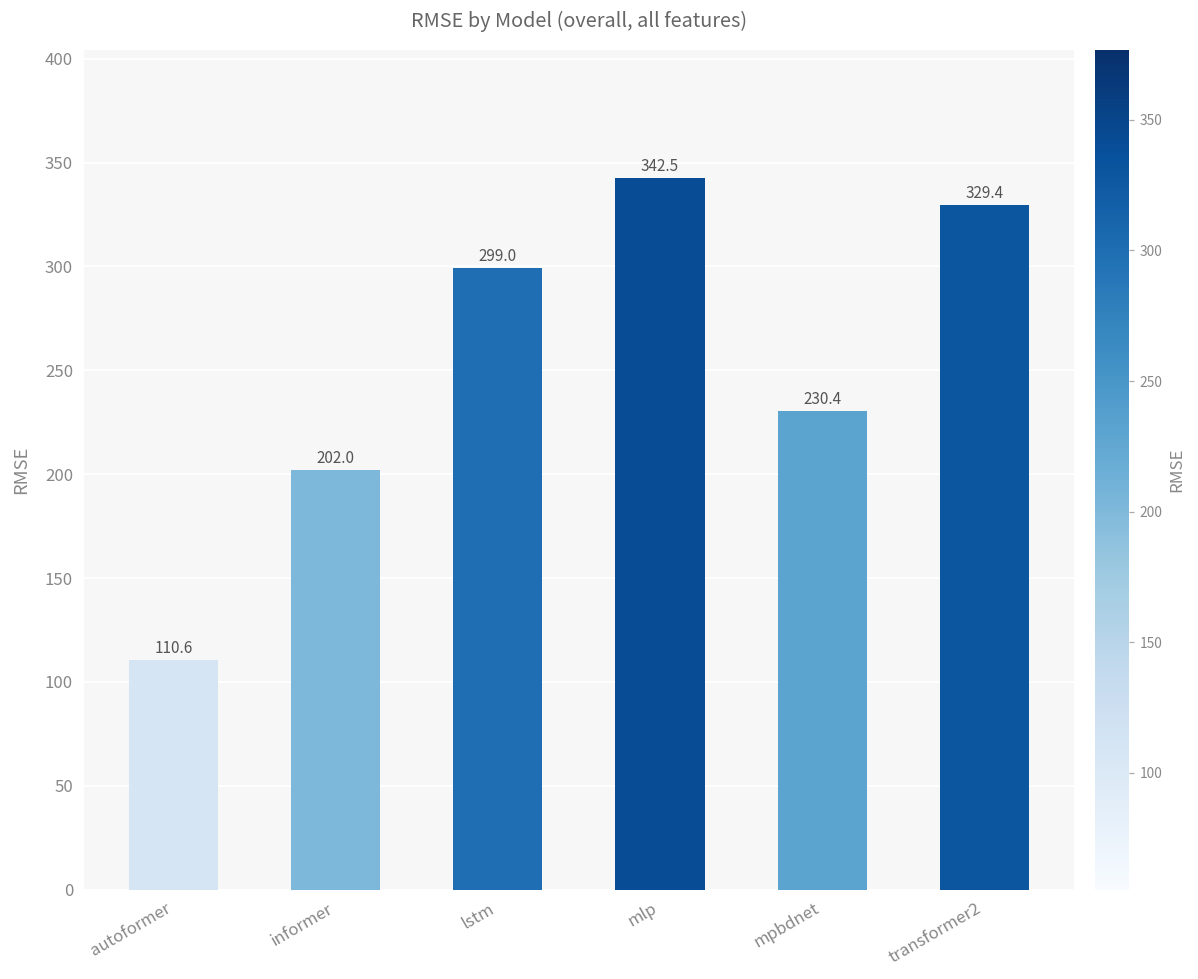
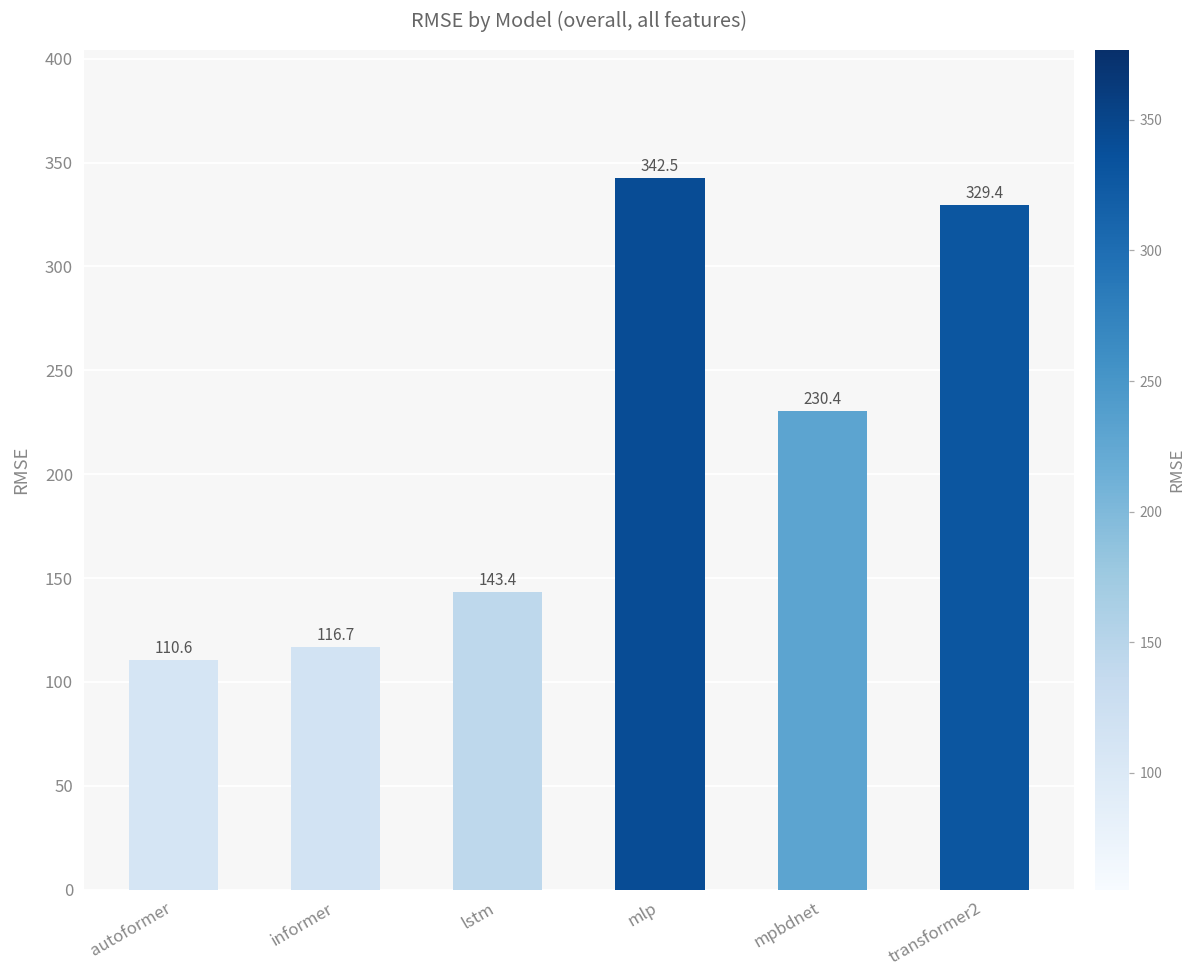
informer: 202.0 -> 116.7
lstm: 299.0 -> 143.4
